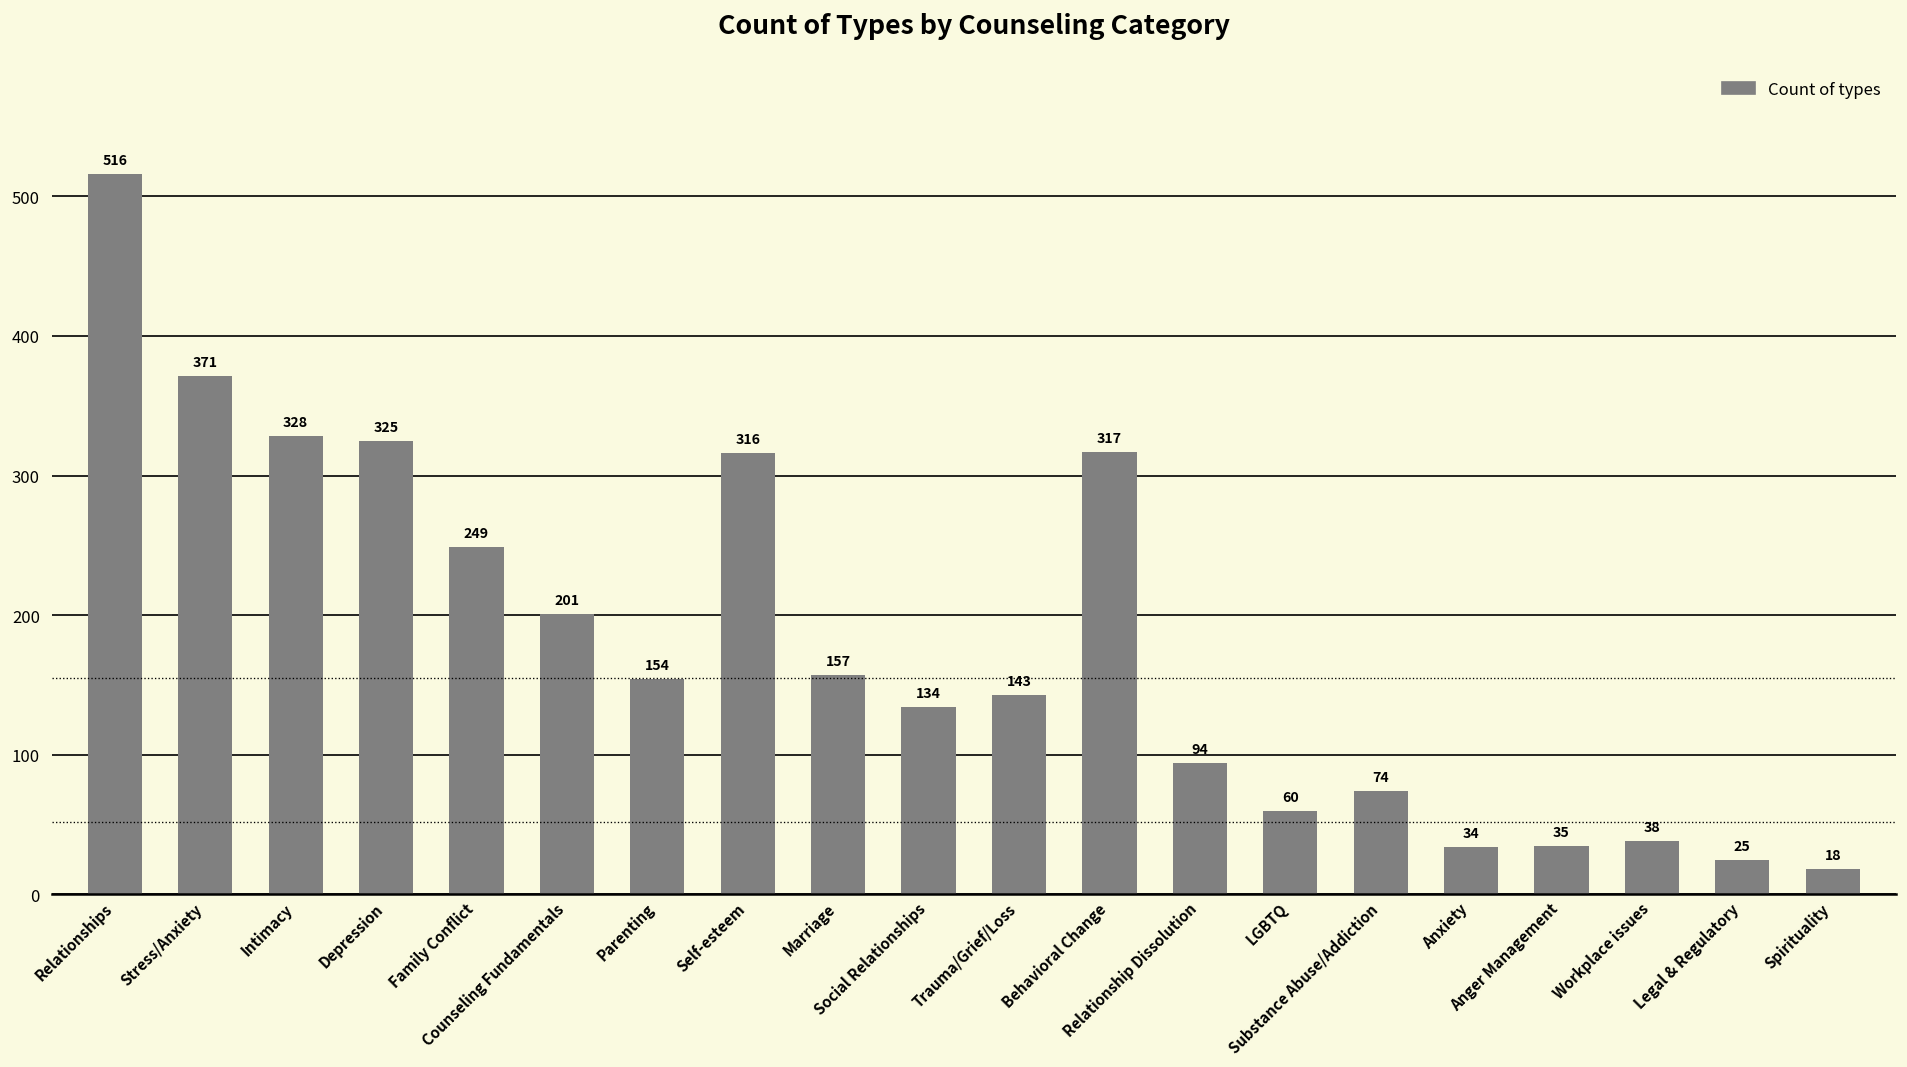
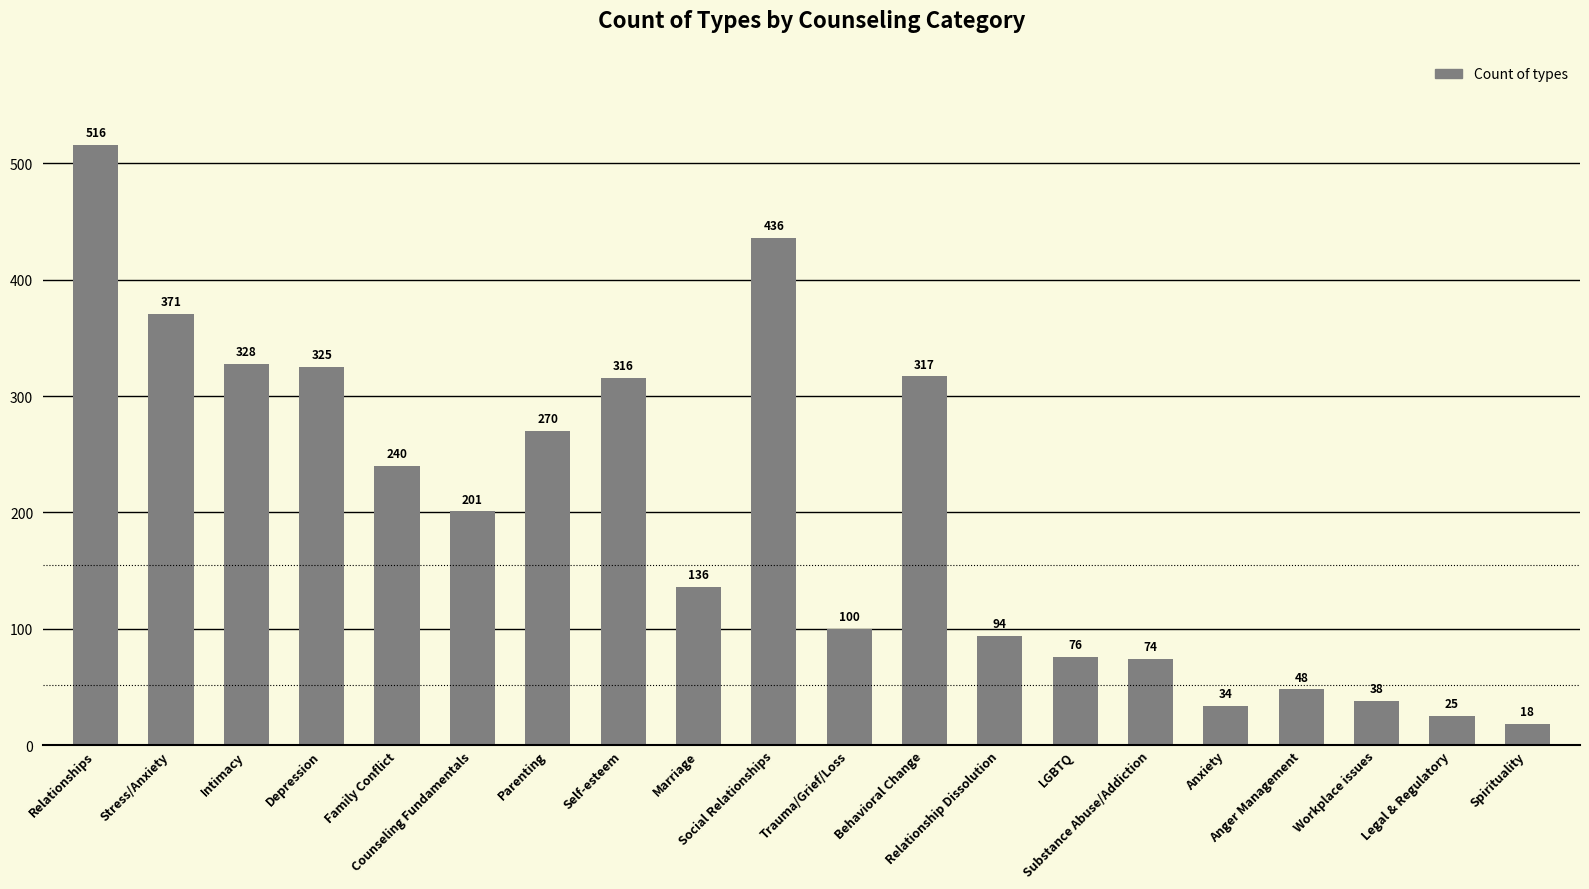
Family Conflict: 249 -> 240
Parenting: 154 -> 270
Marriage: 157 -> 136
Social Relationships: 134 -> 436
Trauma/Grief/Loss: 143 -> 100
LGBTQ: 60 -> 76
Anger Management: 35 -> 48
